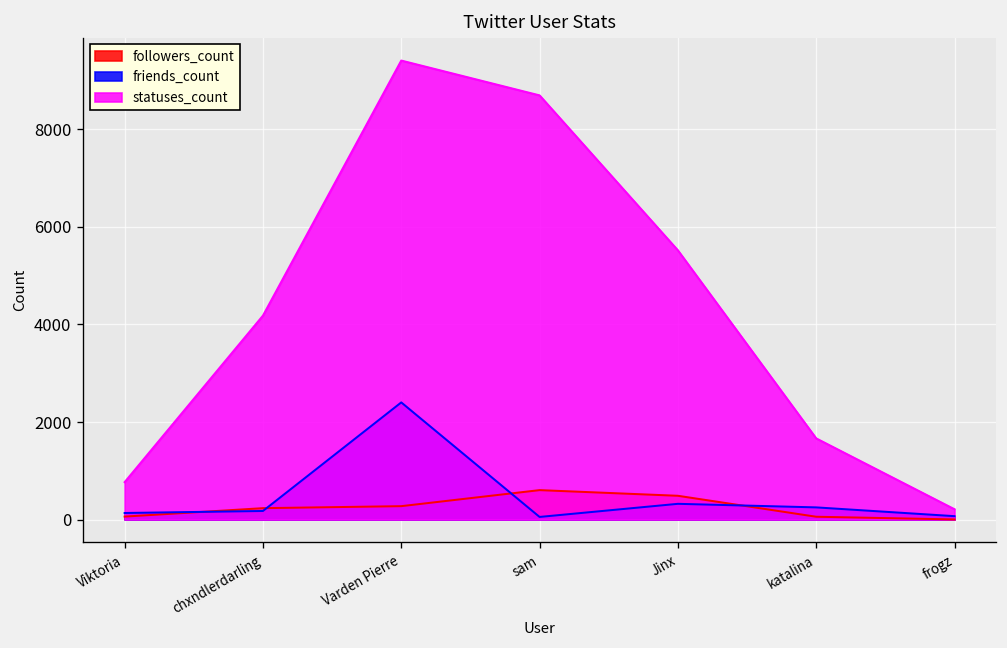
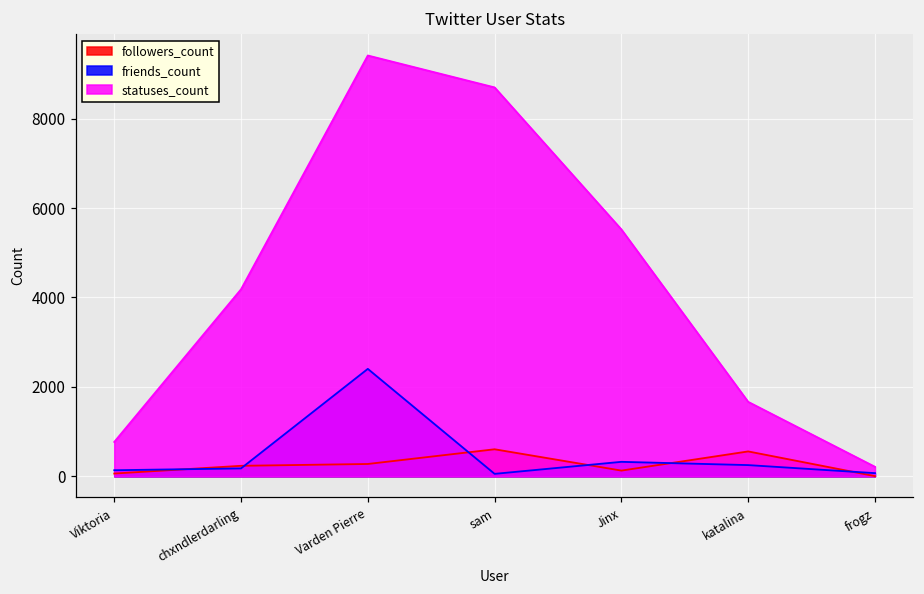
followers_count, Jinx: 500 -> 100
followers_count, katalina: 100 -> 600
